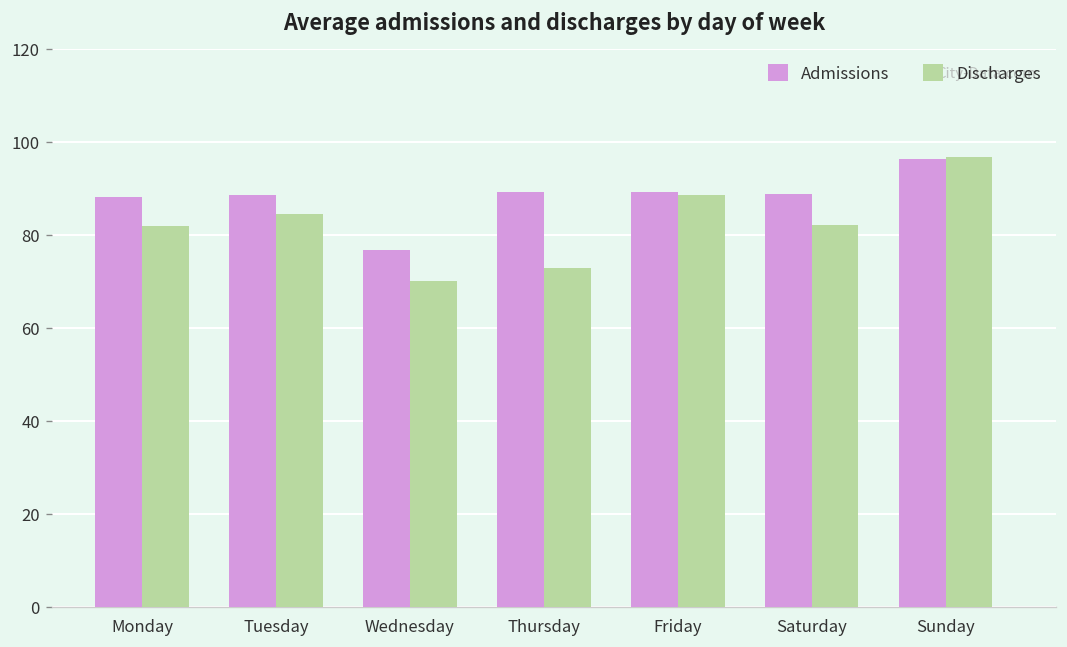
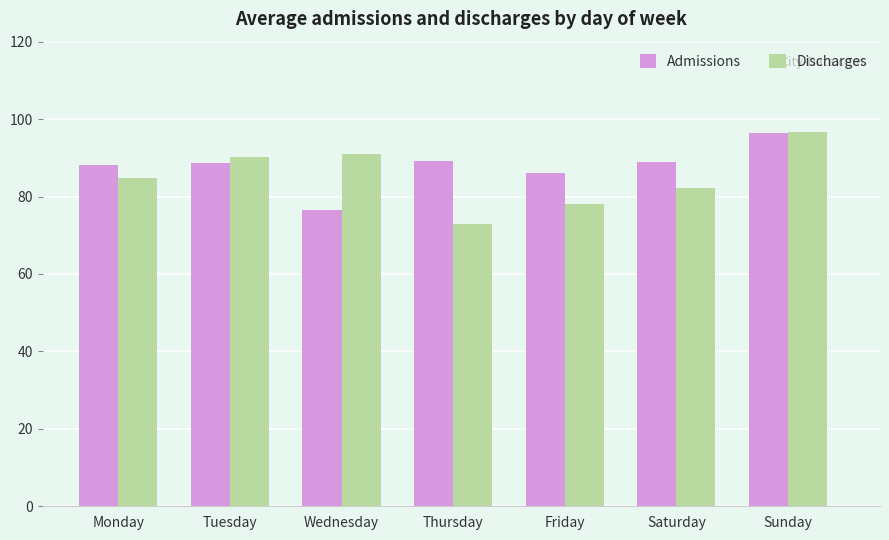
Discharges, Monday: 82 -> 85
Discharges, Tuesday: 84 -> 90
Discharges, Wednesday: 70 -> 91
Admissions, Friday: 89 -> 86
Discharges, Friday: 89 -> 78
